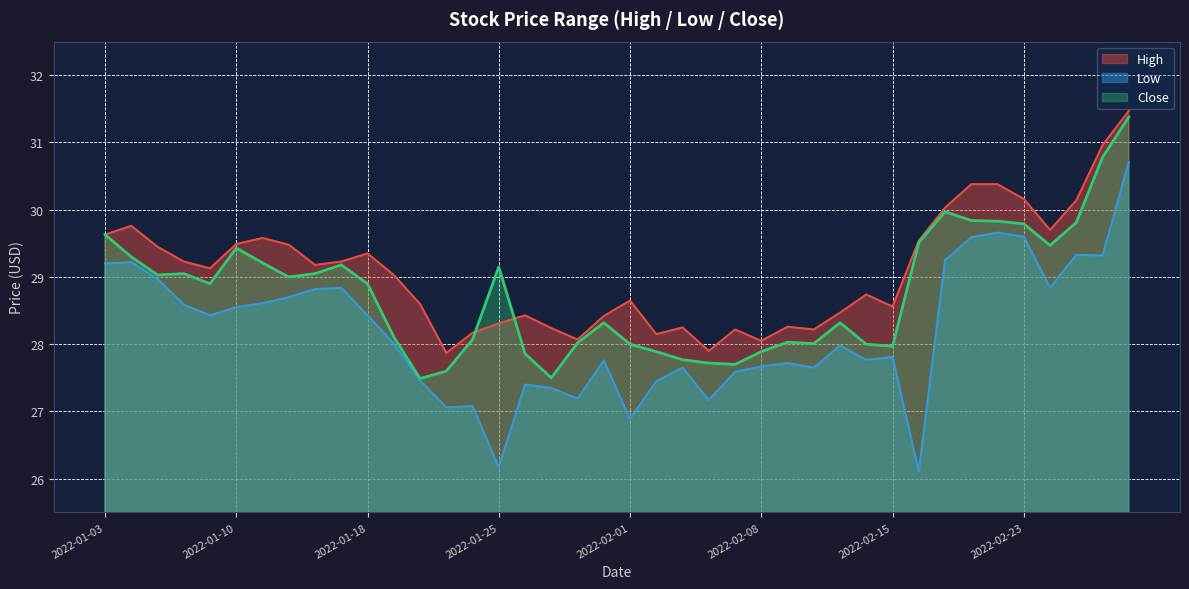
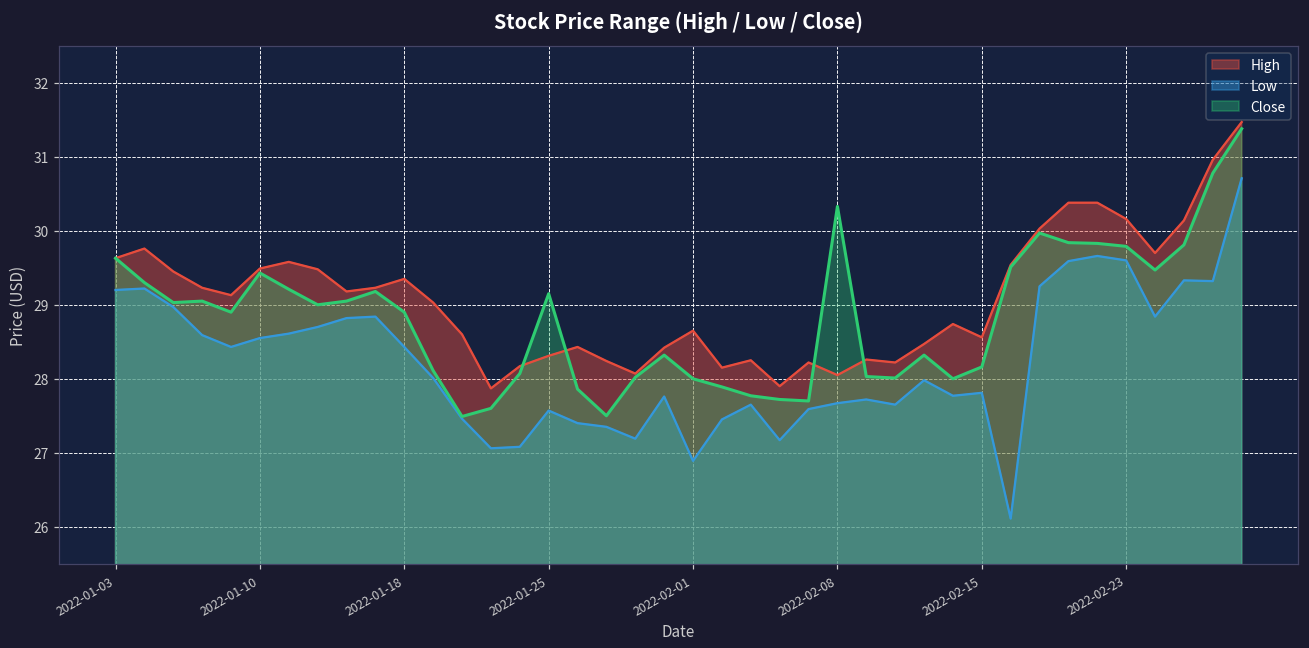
Low, 2022-01-25: 26.2 -> 27.6
Close, 2022-02-08: 27.9 -> 30.3
Close, 2022-02-15: 28.0 -> 28.2
